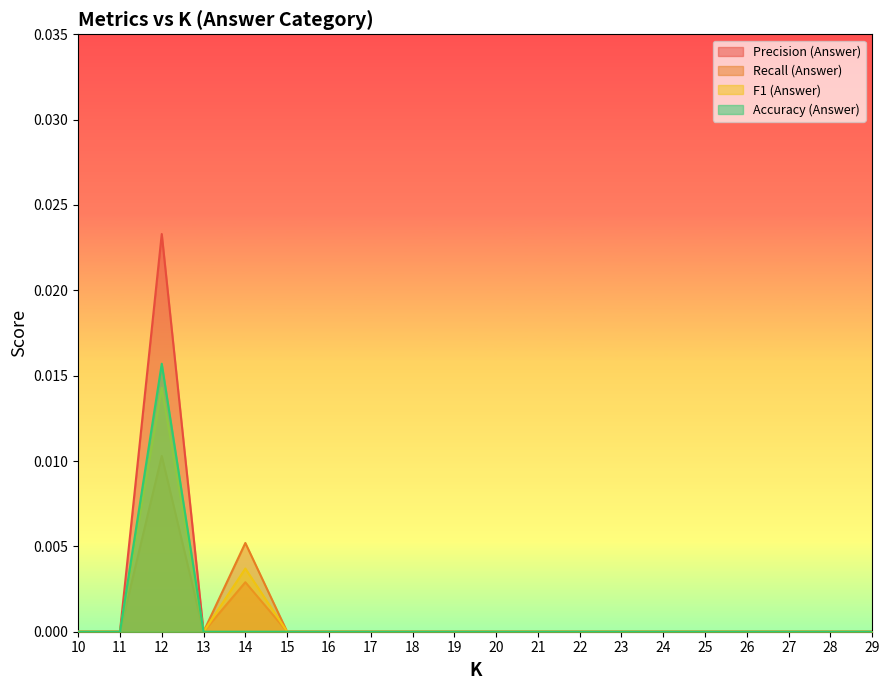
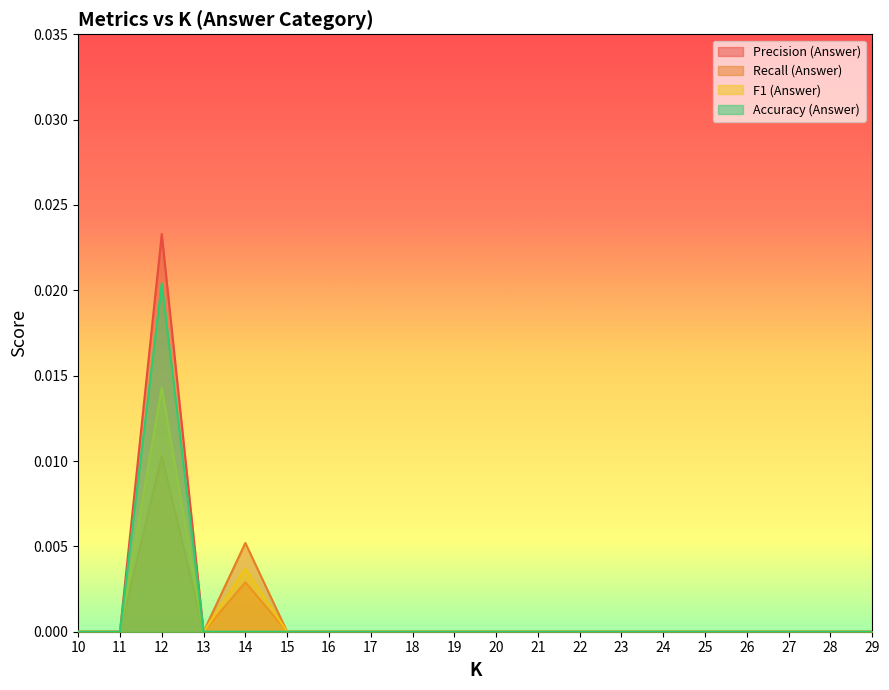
Accuracy (Answer), 12: 0.0157 -> 0.0204
